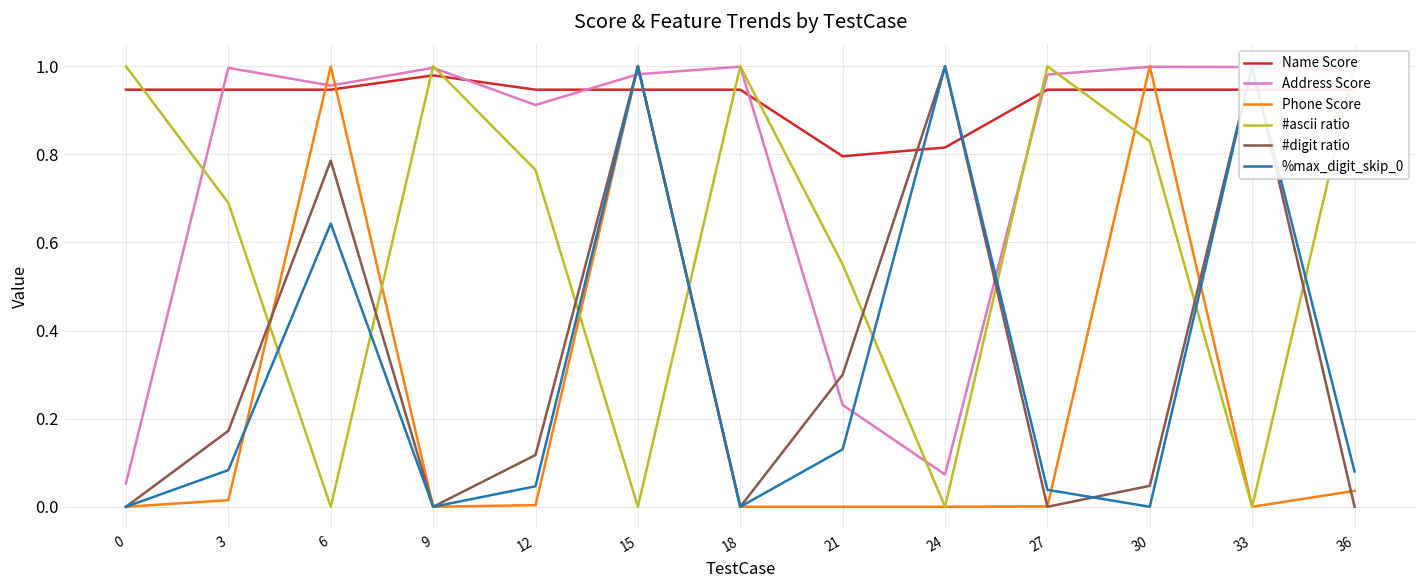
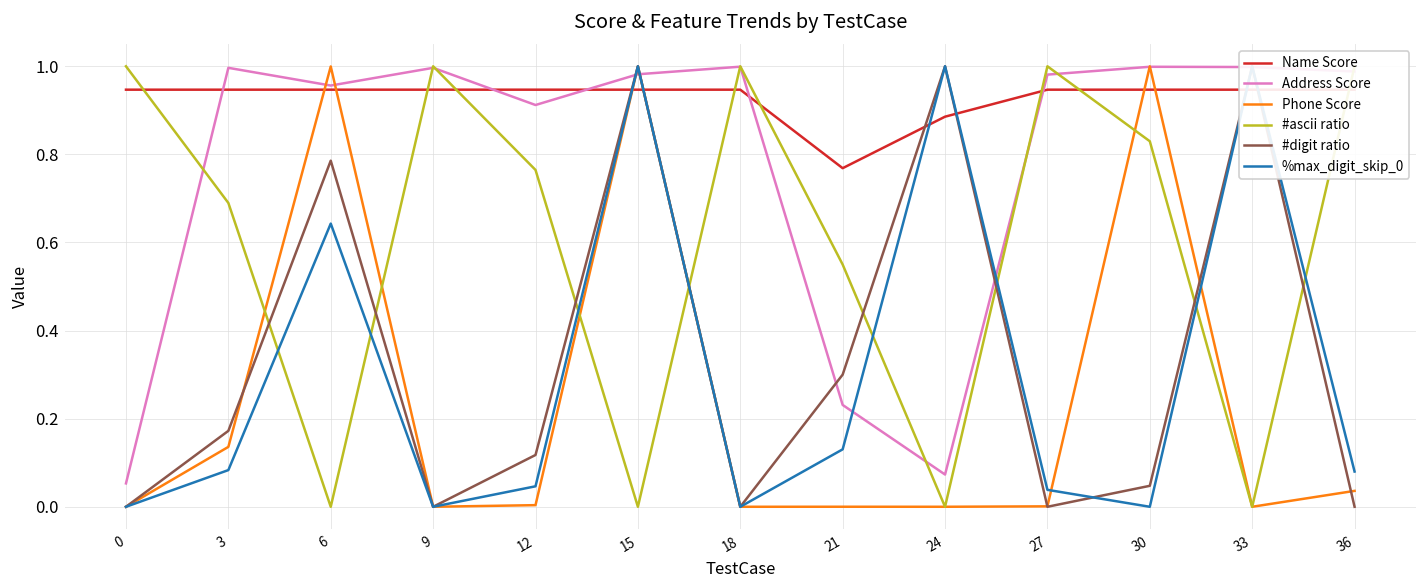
Phone Score, 3: 0.02 -> 0.14
Name Score, 9: 0.98 -> 0.95
Name Score, 21: 0.80 -> 0.77
Name Score, 24: 0.82 -> 0.89
